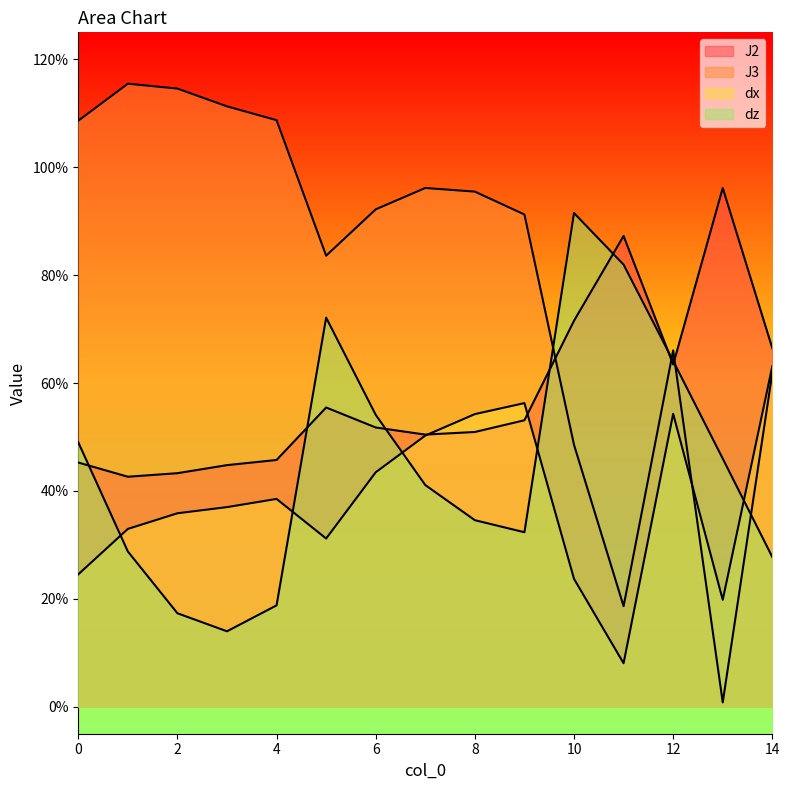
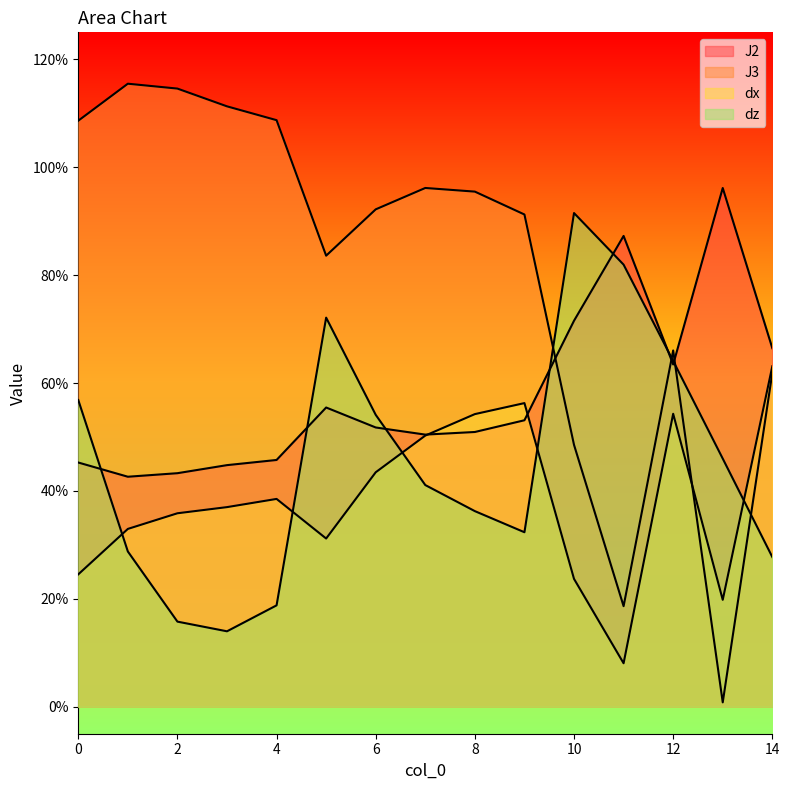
dz, 0: 49% -> 57%
dz, 2: 17% -> 16%
dz, 8: 35% -> 36%
